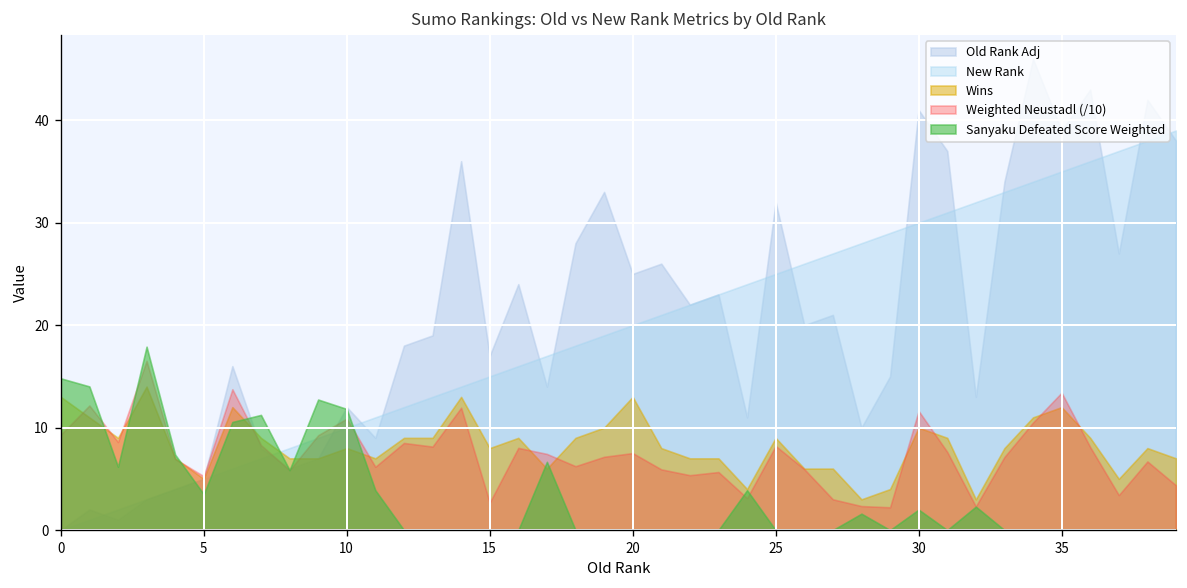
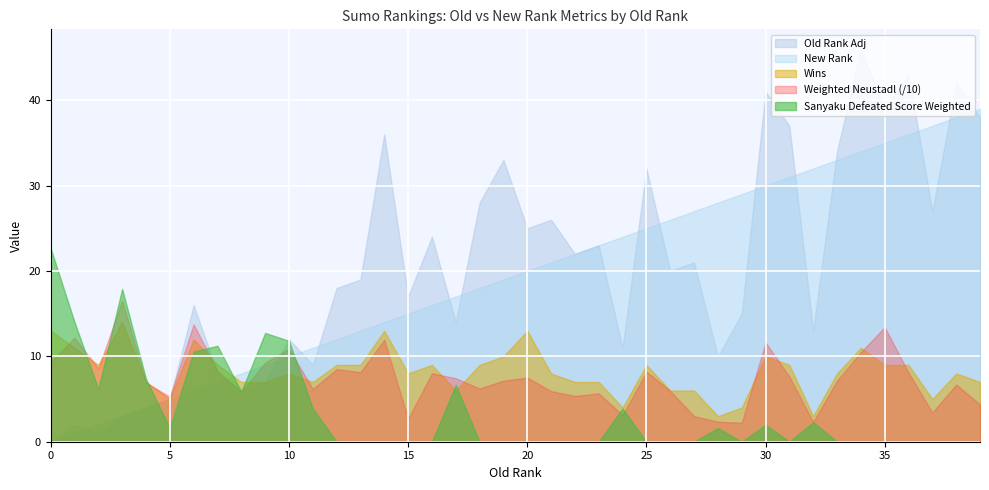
Sanyaku Defeated Score Weighted, 0: 15 -> 23
Sanyaku Defeated Score Weighted, 5: 4 -> 2
Wins, 35: 12 -> 9
